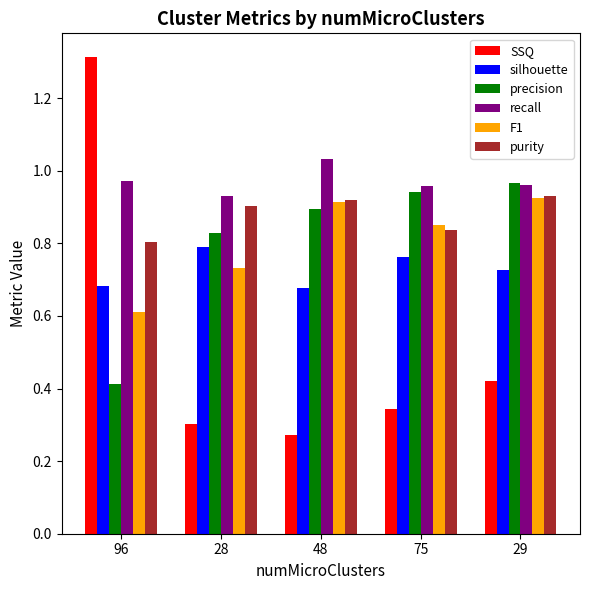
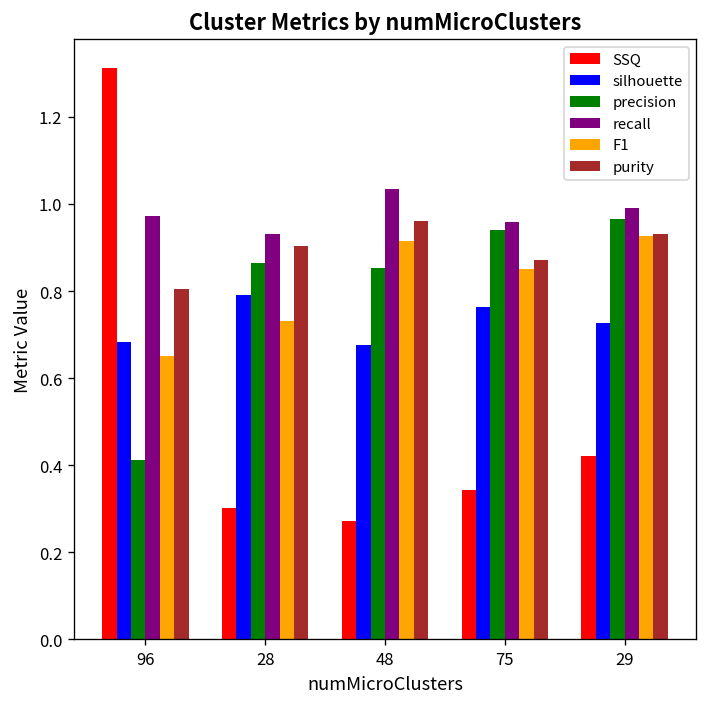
F1, 96: 0.61 -> 0.65
precision, 28: 0.83 -> 0.86
precision, 48: 0.90 -> 0.85
purity, 48: 0.92 -> 0.96
purity, 75: 0.84 -> 0.87
recall, 29: 0.96 -> 0.99
